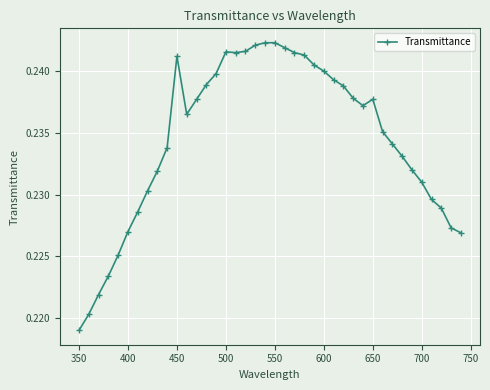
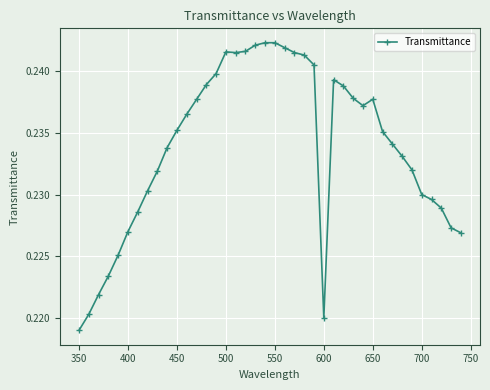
450: 0.2412 -> 0.2352
600: 0.24 -> 0.22
700: 0.231 -> 0.230
